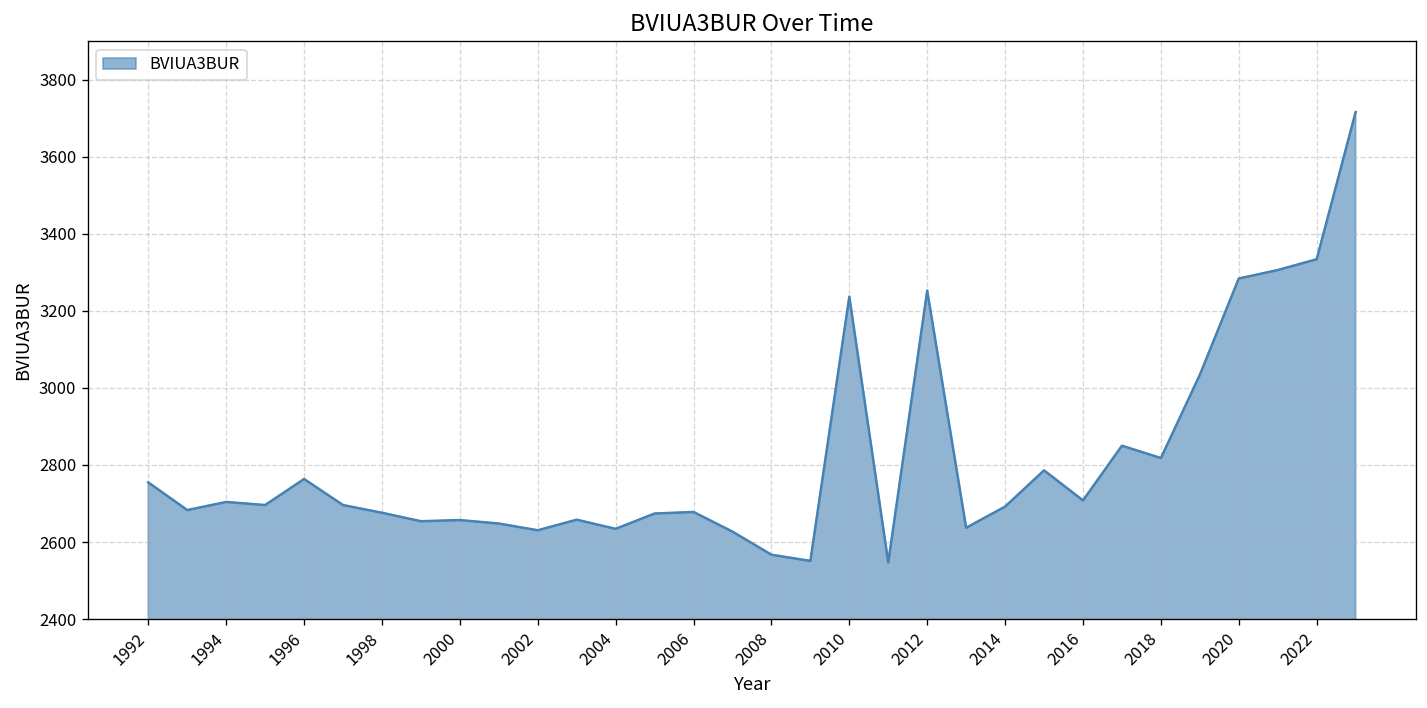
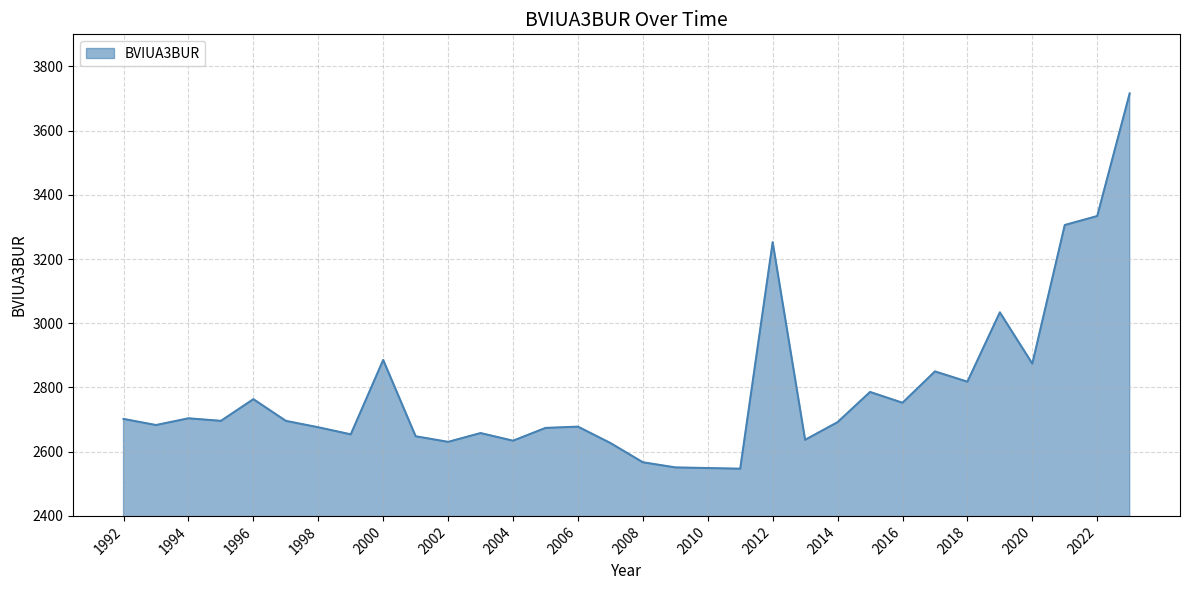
1992: 2750 -> 2700
2000: 2660 -> 2890
2010: 3240 -> 2550
2016: 2710 -> 2750
2020: 3280 -> 2870
